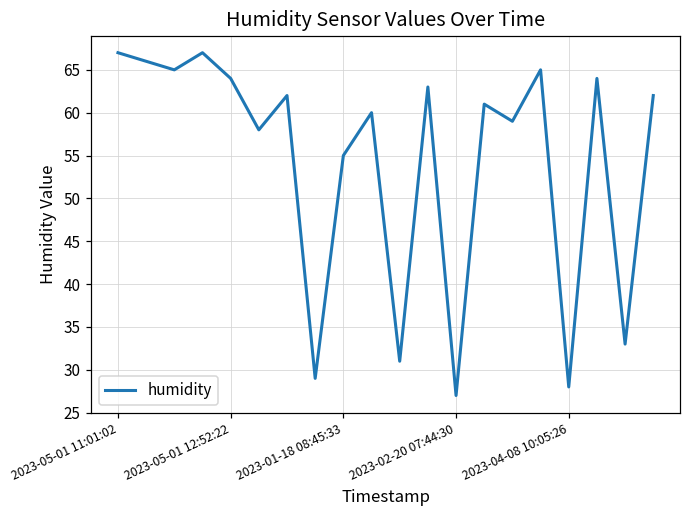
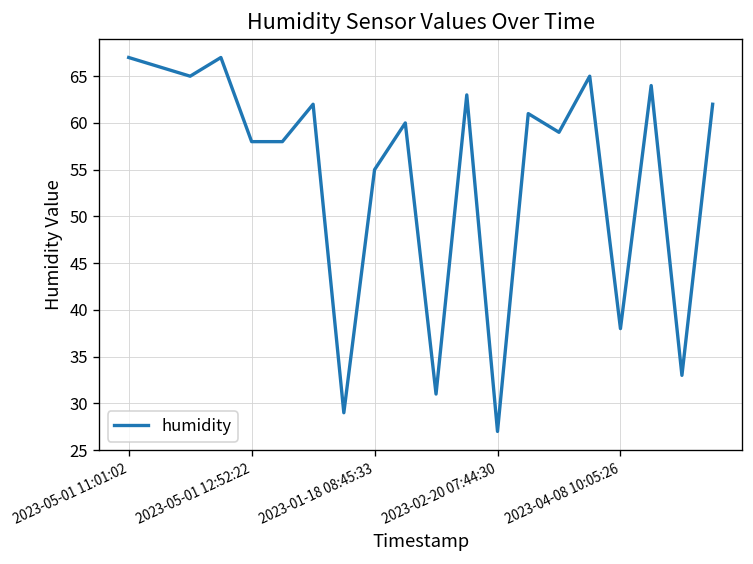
2023-05-01 12:52:22: 64 -> 58
2023-04-08 10:05:26: 28 -> 38
